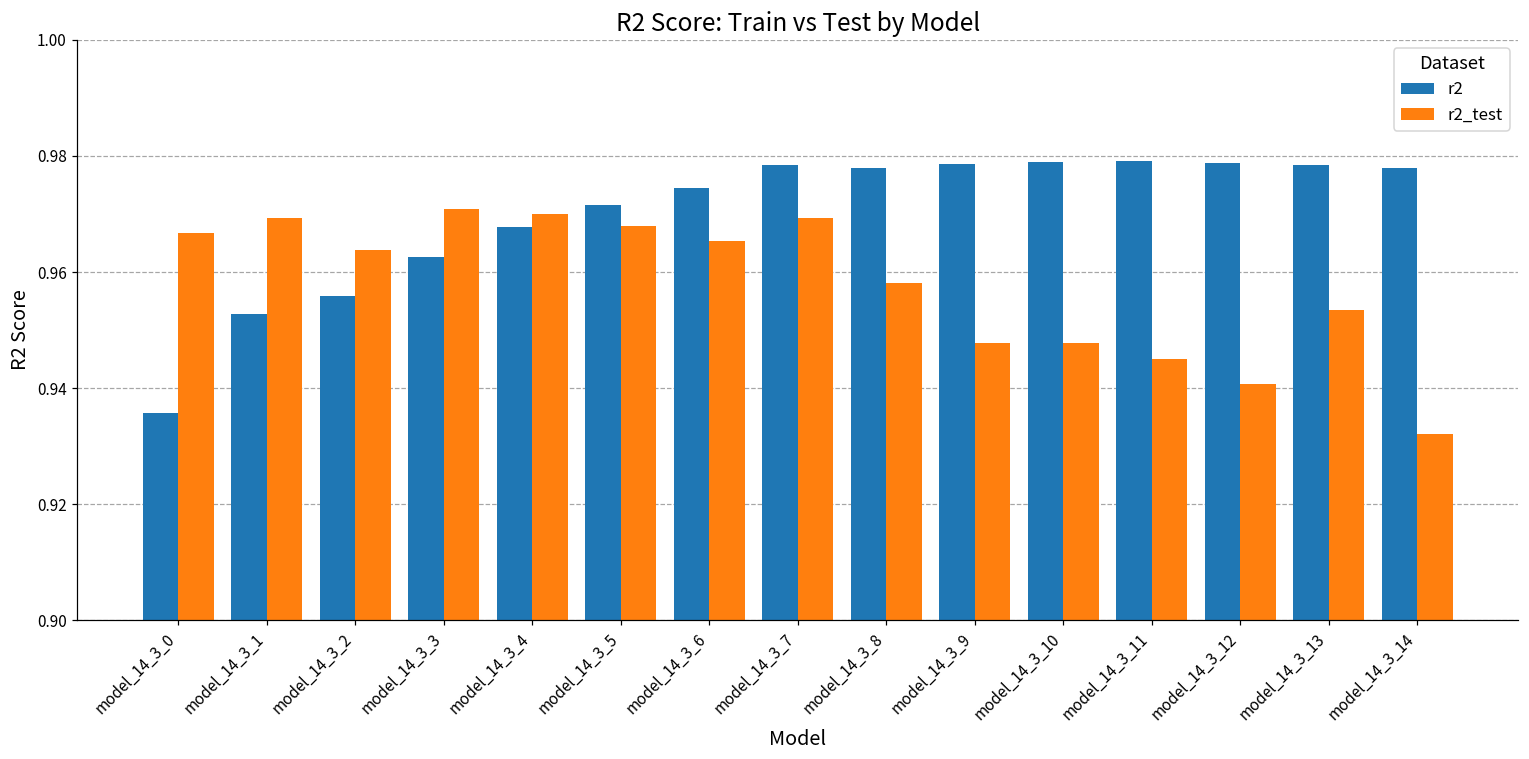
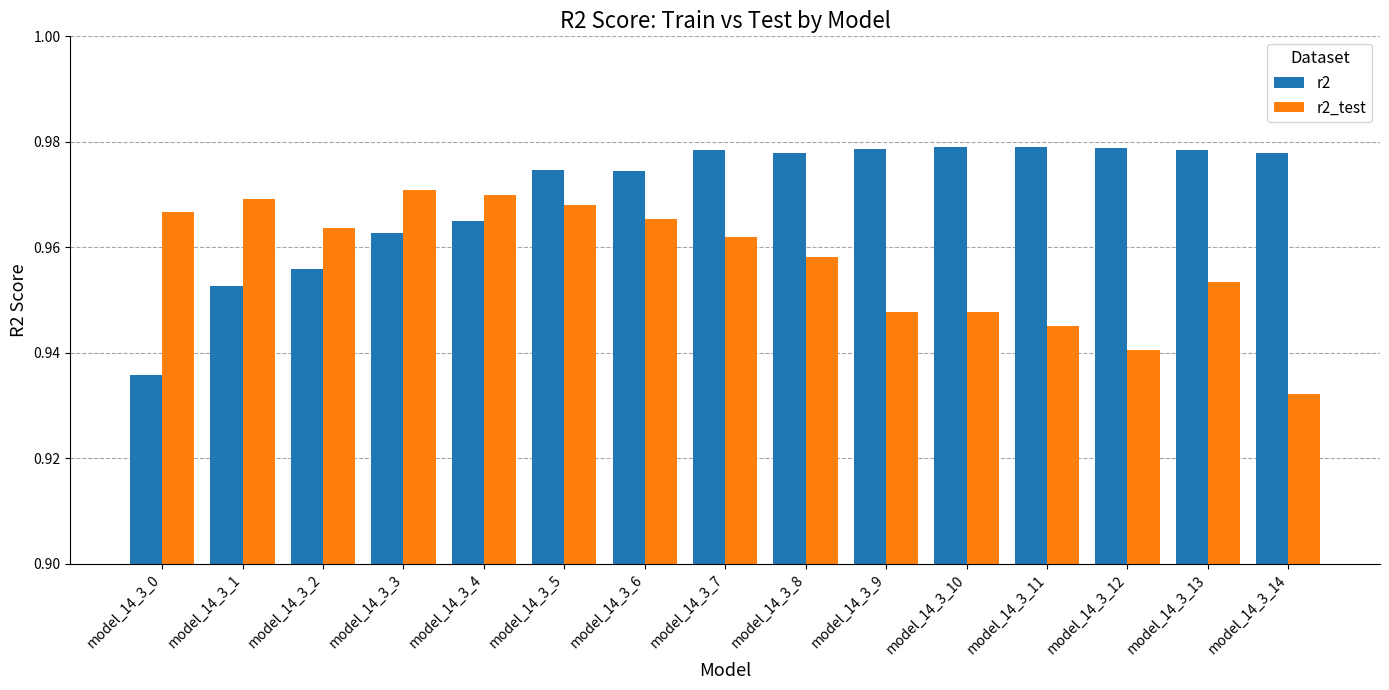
r2, model_14_3_4: 0.968 -> 0.965
r2, model_14_3_5: 0.972 -> 0.975
r2_test, model_14_3_7: 0.969 -> 0.962
